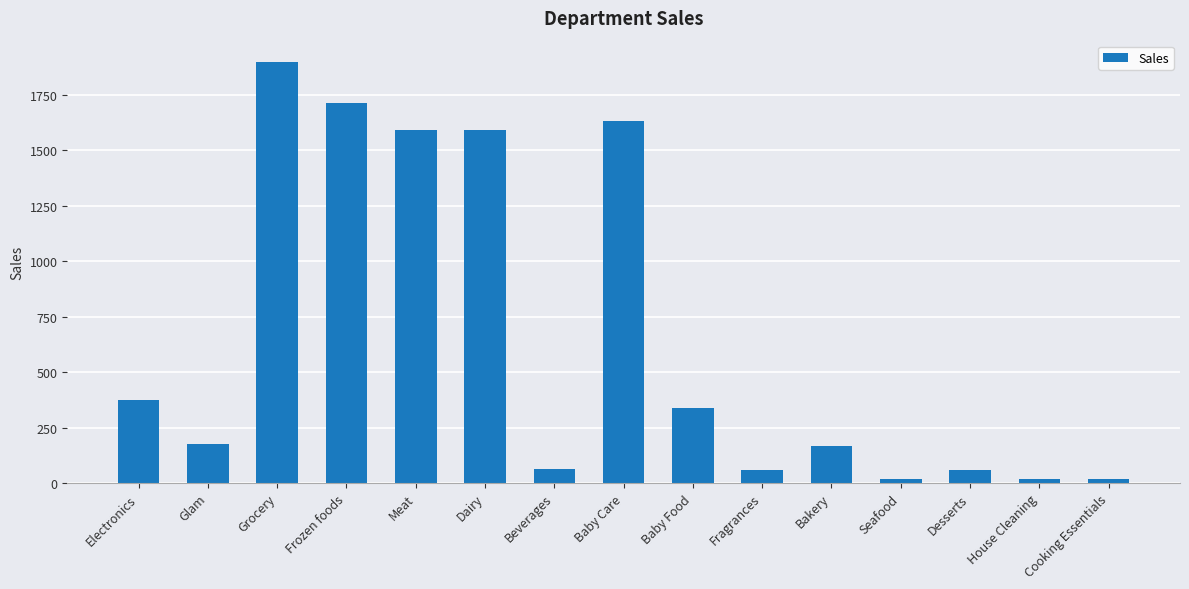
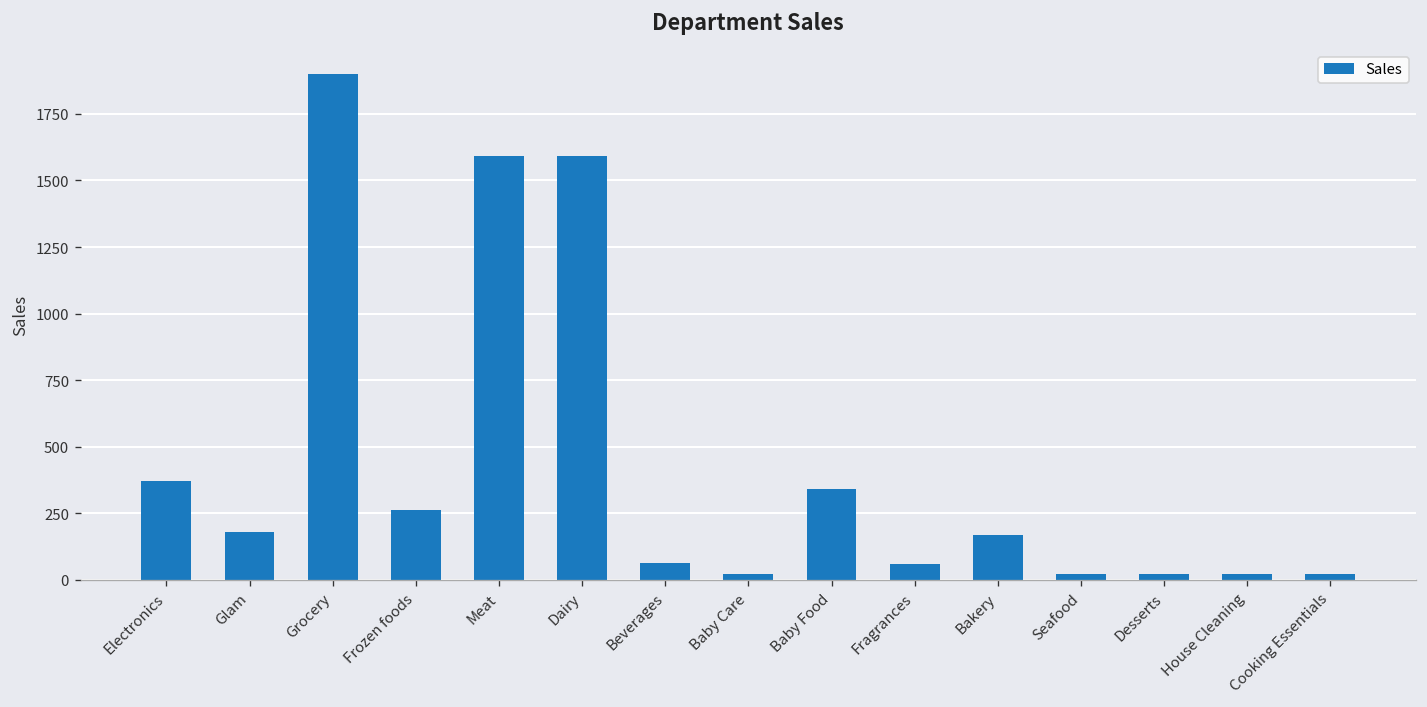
Frozen foods: 1710 -> 260
Baby Care: 1630 -> 20
Desserts: 60 -> 20
